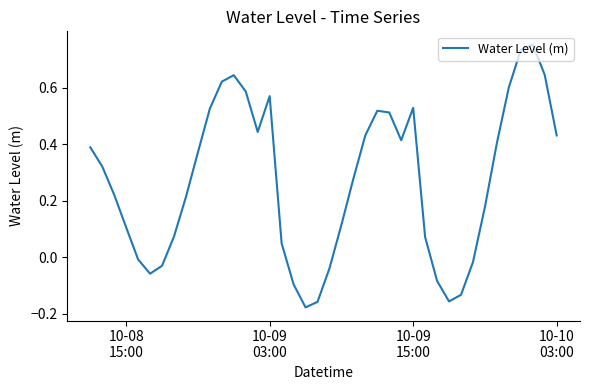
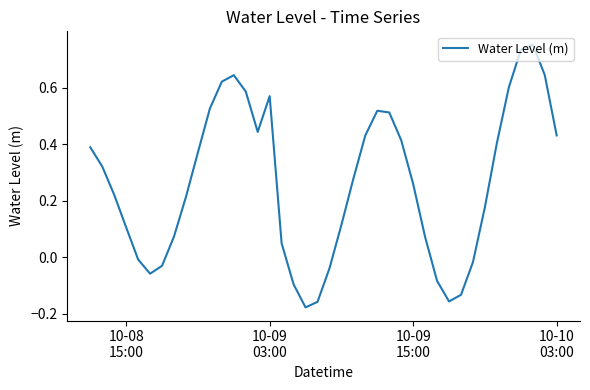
10-09 15:00: 0.53 -> 0.26
